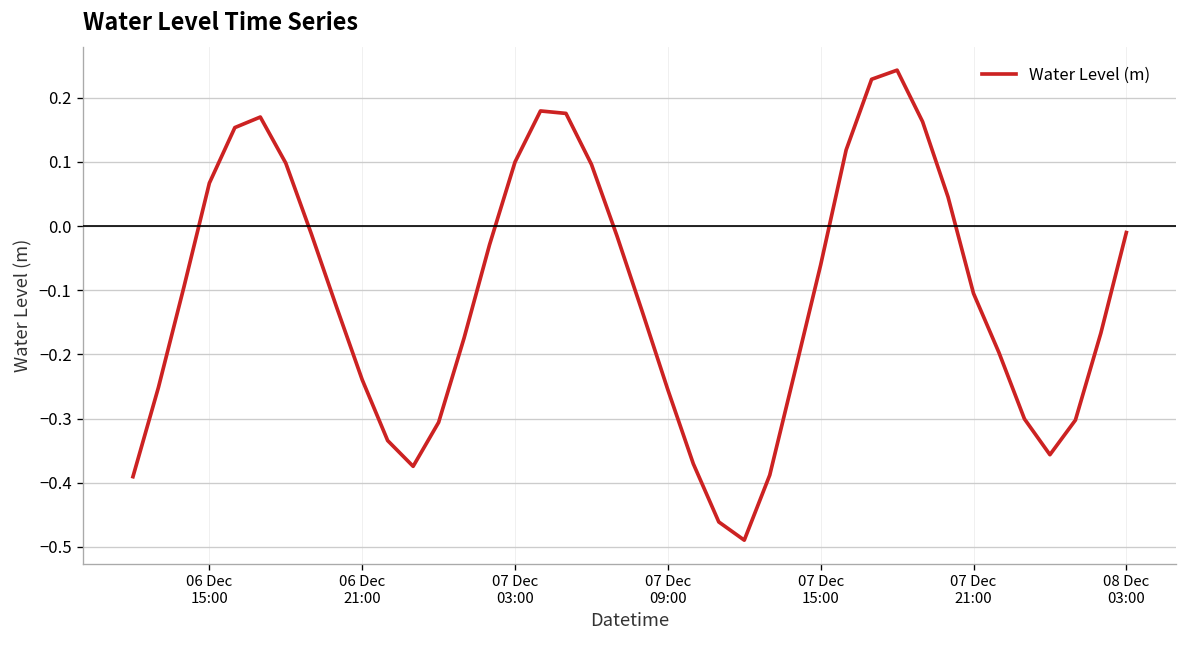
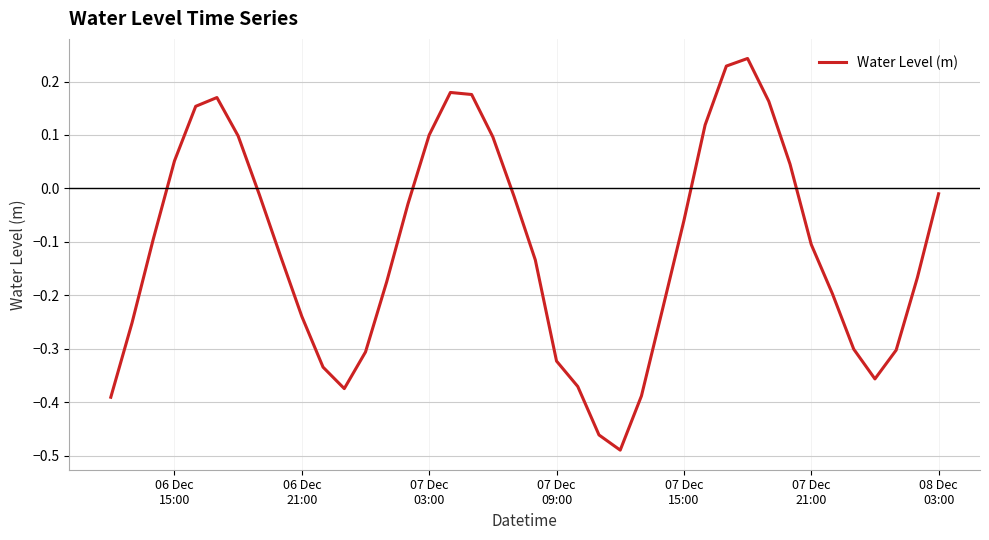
06 Dec 15:00: 0.07 -> 0.05
07 Dec 09:00: -0.26 -> -0.32
